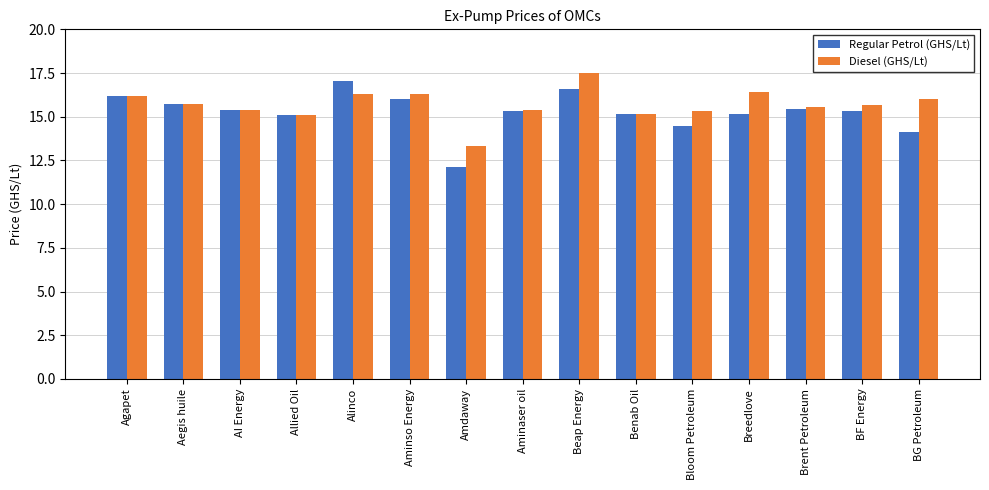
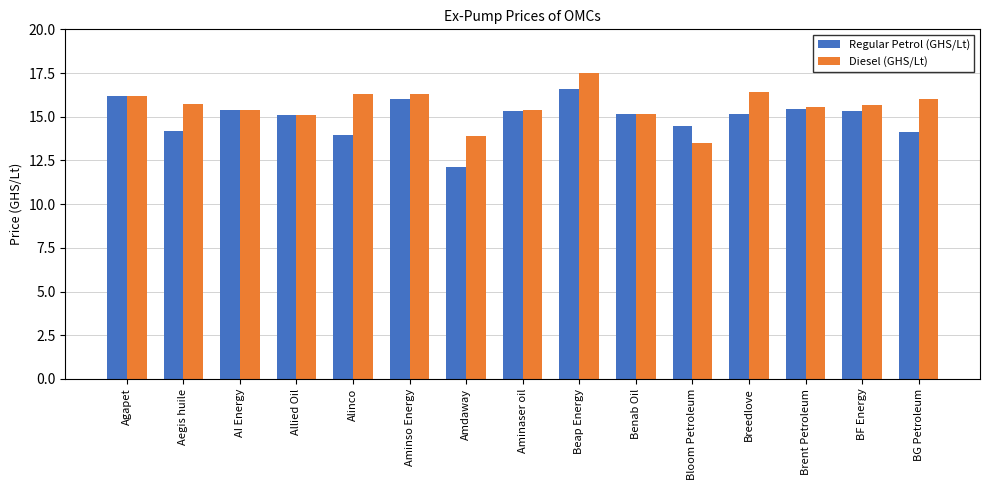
Regular Petrol (GHS/Lt), Aegis huile: 15.7 -> 14.2
Regular Petrol (GHS/Lt), Alinco: 17.1 -> 13.9
Diesel (GHS/Lt), Amdaway: 13.3 -> 13.9
Diesel (GHS/Lt), Bloom Petroleum: 15.4 -> 13.5
